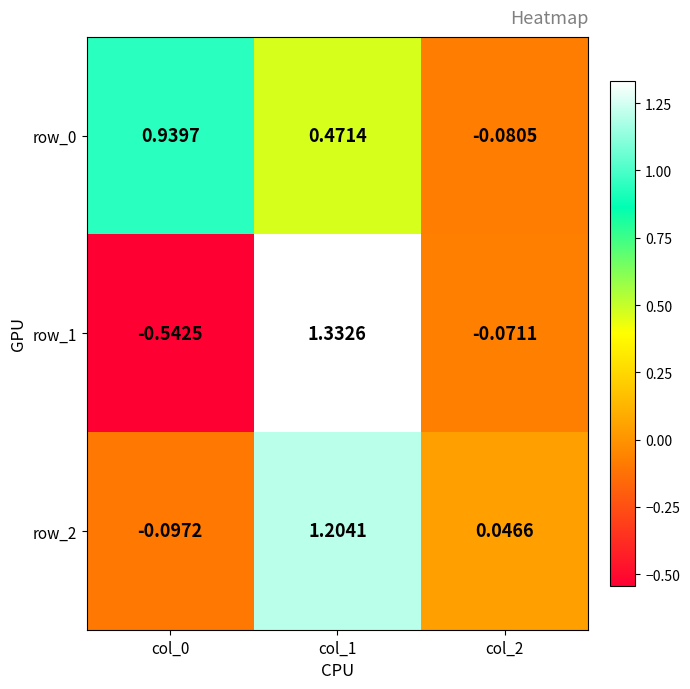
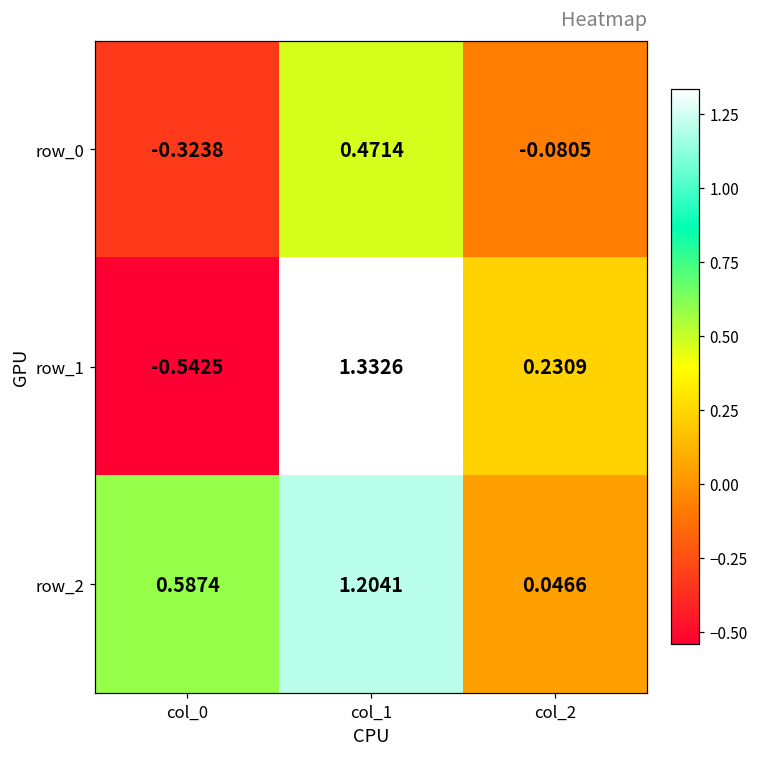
row_0, col_0: 0.9397 -> -0.3238
row_1, col_2: -0.0711 -> 0.2309
row_2, col_0: -0.0972 -> 0.5874
